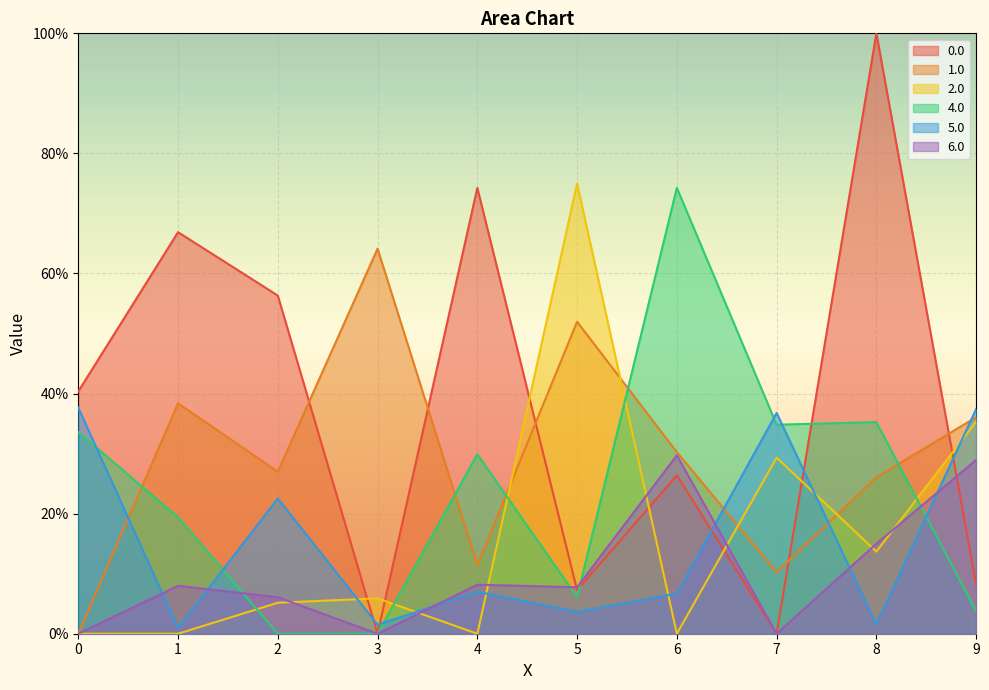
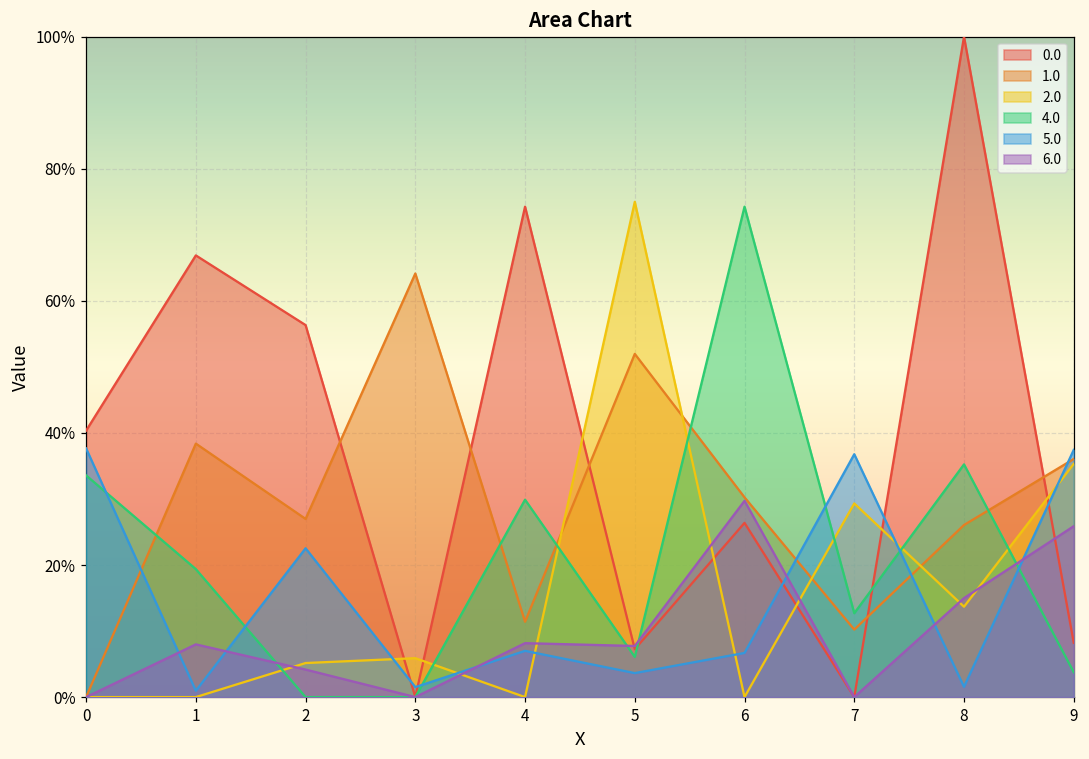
6.0, 2: 6% -> 4%
4.0, 7: 35% -> 13%
6.0, 9: 29% -> 26%
